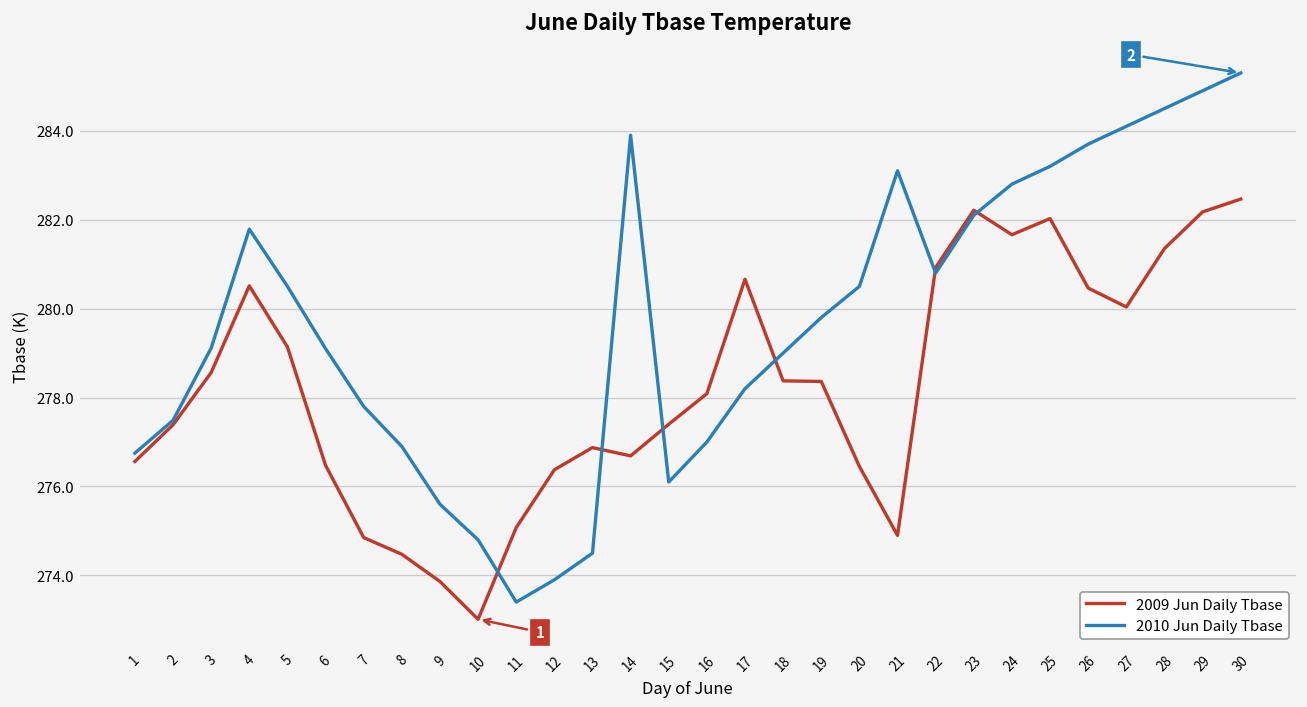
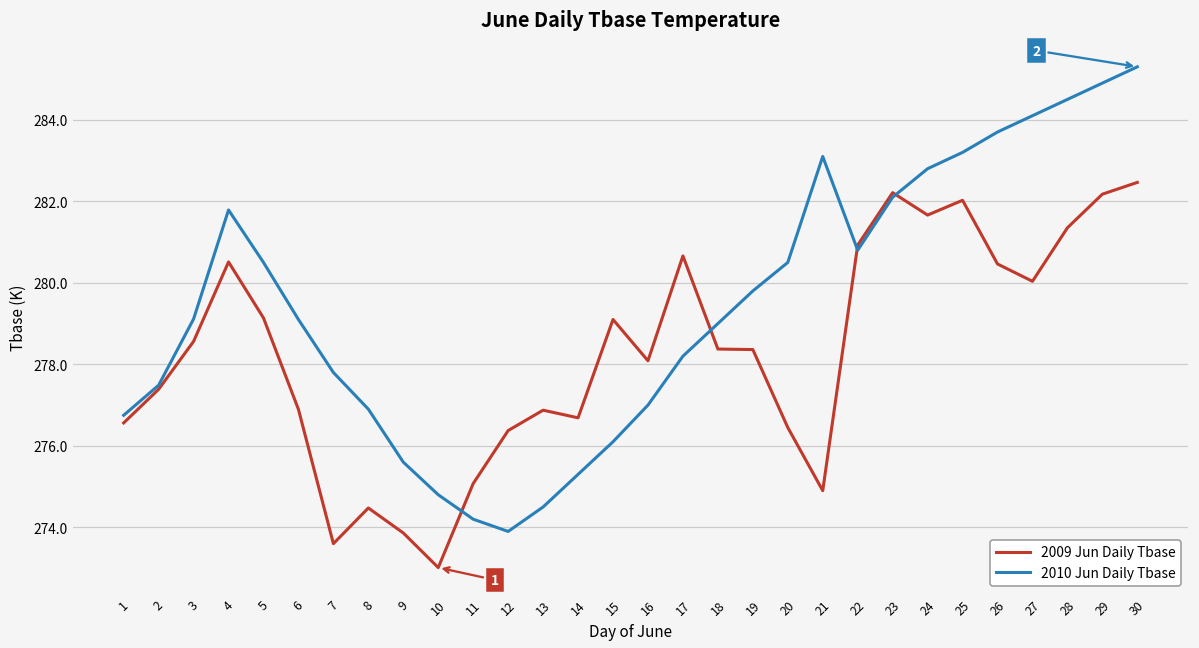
2009 Jun Daily Tbase, 6: 276.5 -> 276.9
2009 Jun Daily Tbase, 7: 274.9 -> 273.6
2010 Jun Daily Tbase, 11: 273.4 -> 274.2
2010 Jun Daily Tbase, 14: 283.9 -> 275.3
2009 Jun Daily Tbase, 15: 277.4 -> 279.1
